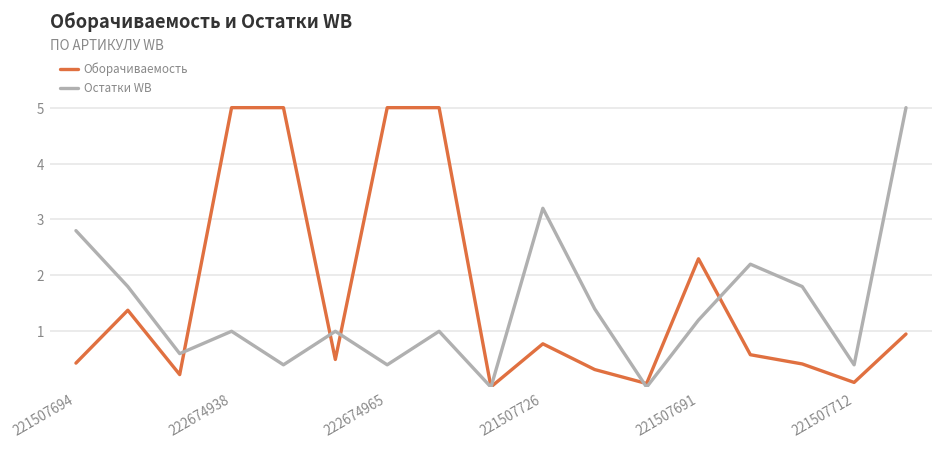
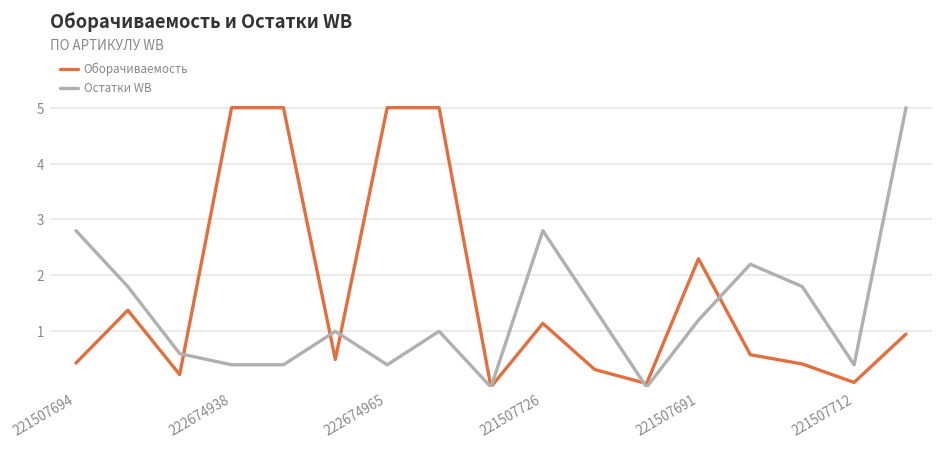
Остатки WB, 222674938: 1.0 -> 0.4
Оборачиваемость, 221507726: 0.8 -> 1.1
Остатки WB, 221507726: 3.2 -> 2.8
